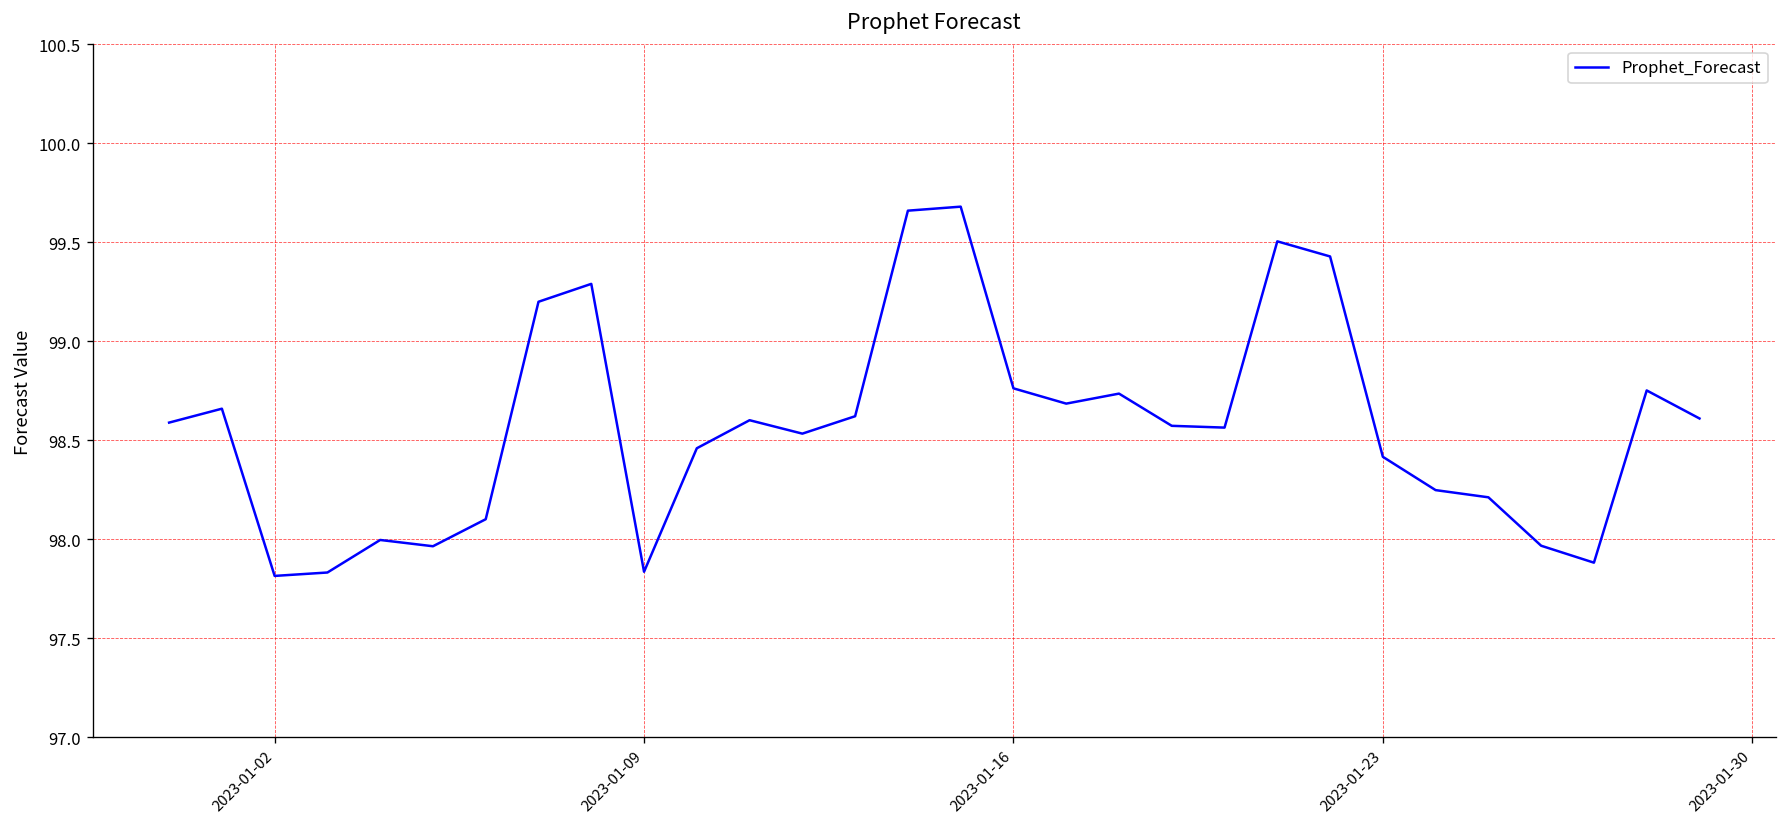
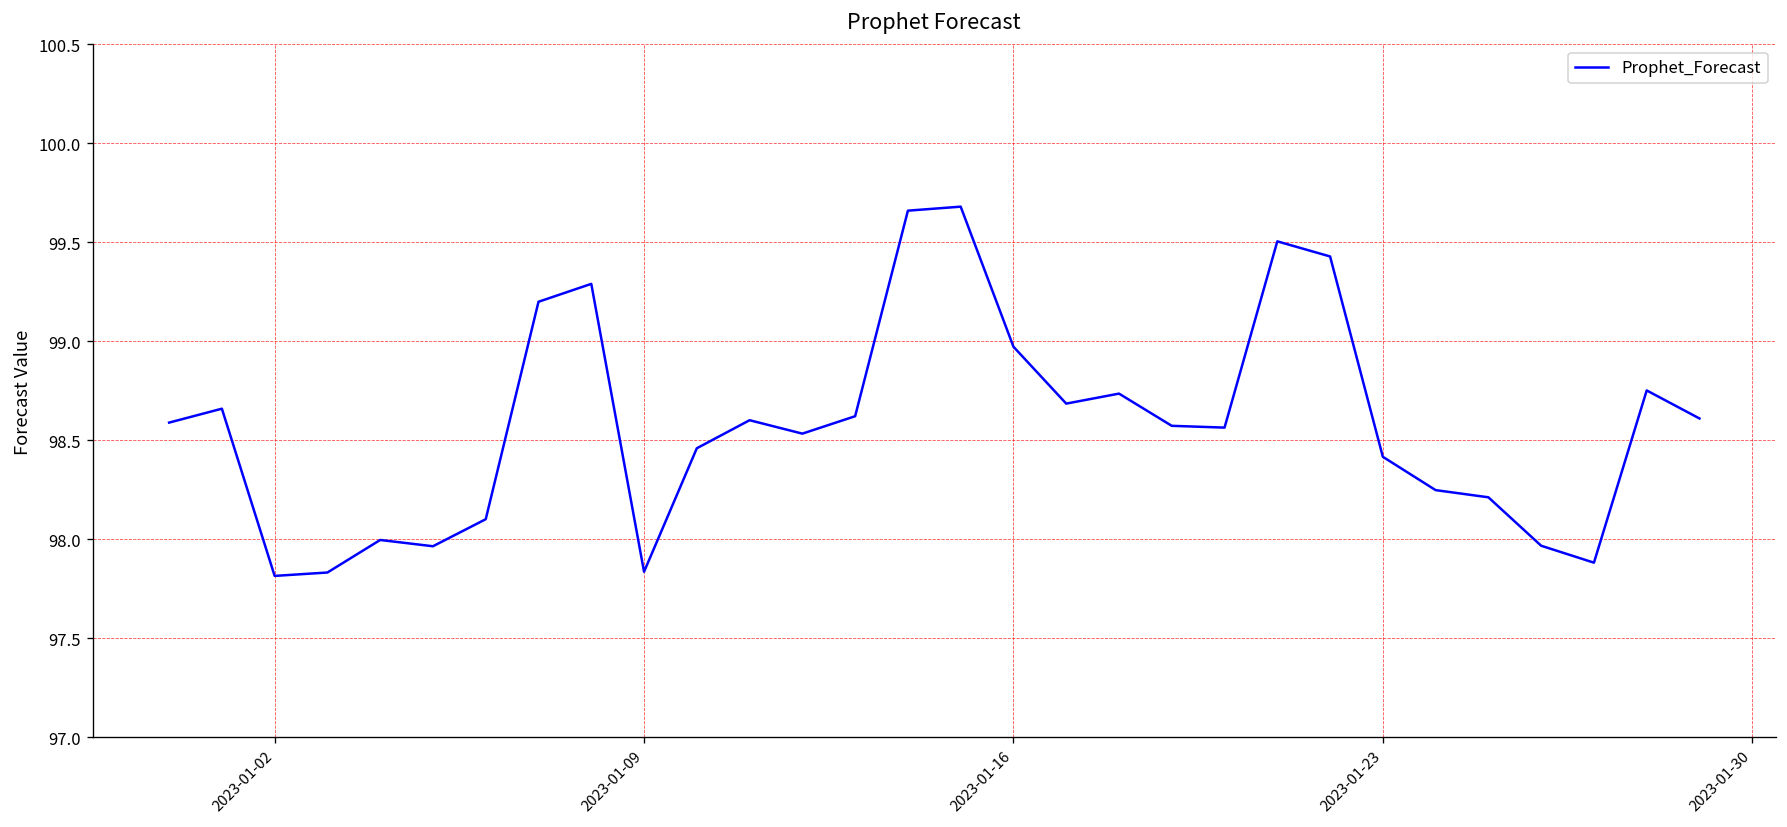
2023-01-16: 98.76 -> 98.97
